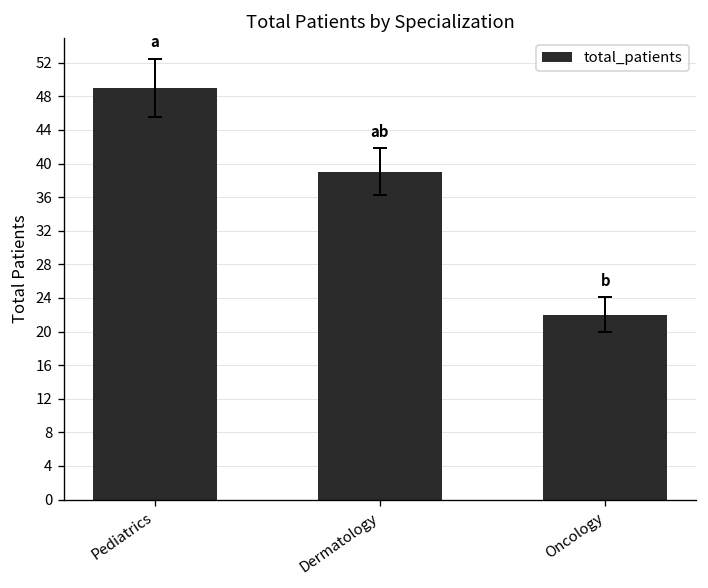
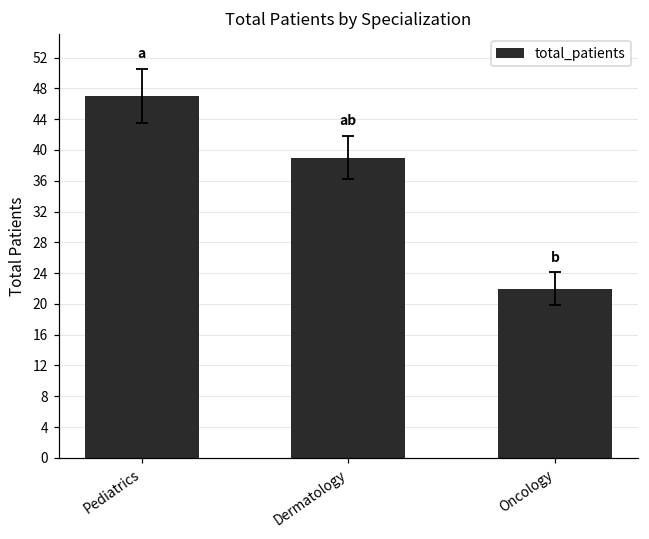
total_patients, Pediatrics: 49 -> 47
